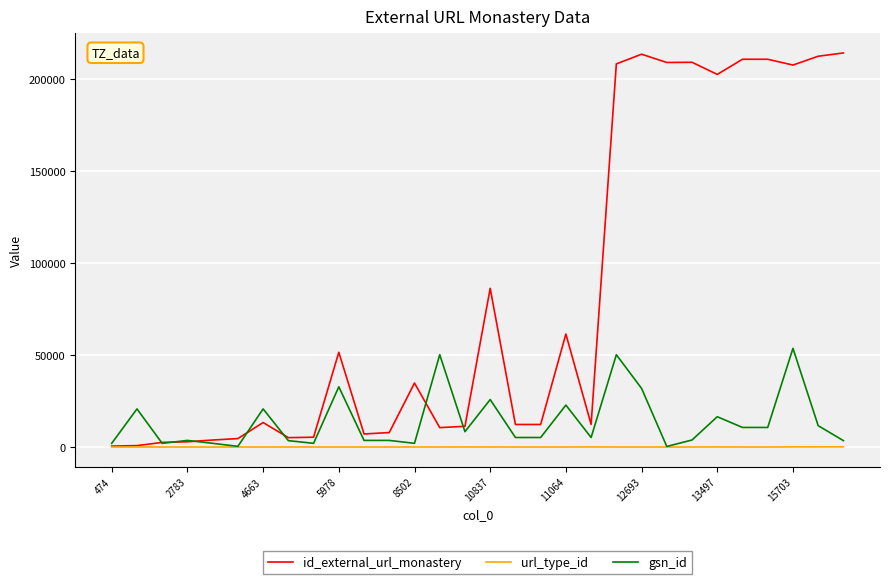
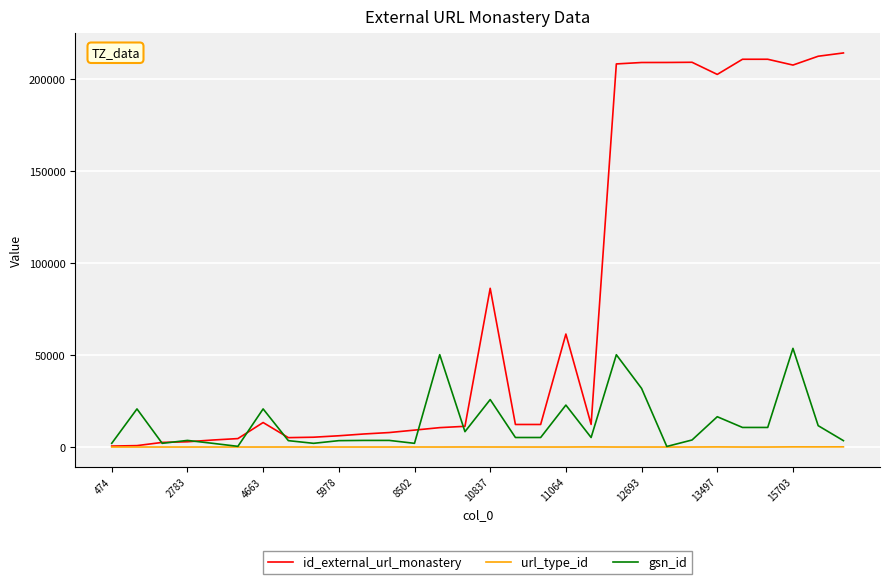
id_external_url_monastery, 5978: 52000 -> 6000
gsn_id, 5978: 33000 -> 3000
id_external_url_monastery, 8502: 35000 -> 9000
id_external_url_monastery, 12693: 214000 -> 209000
